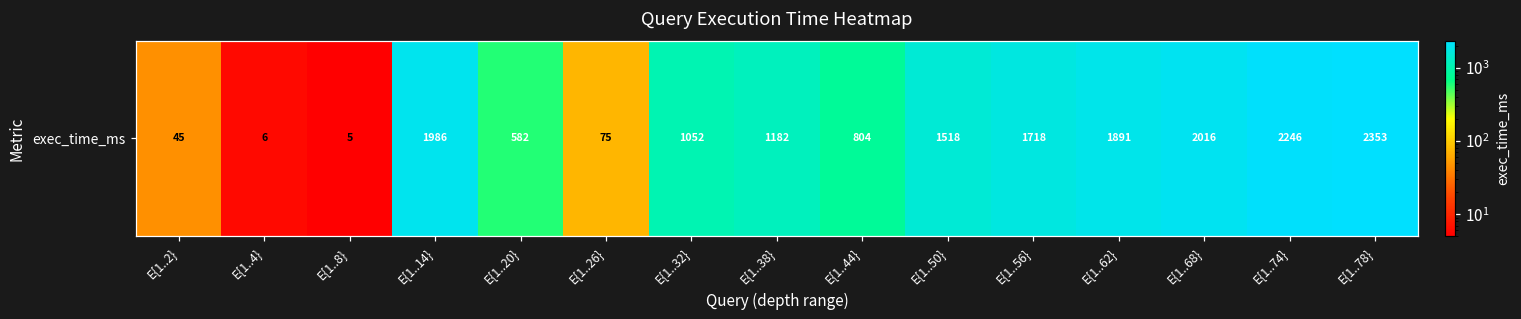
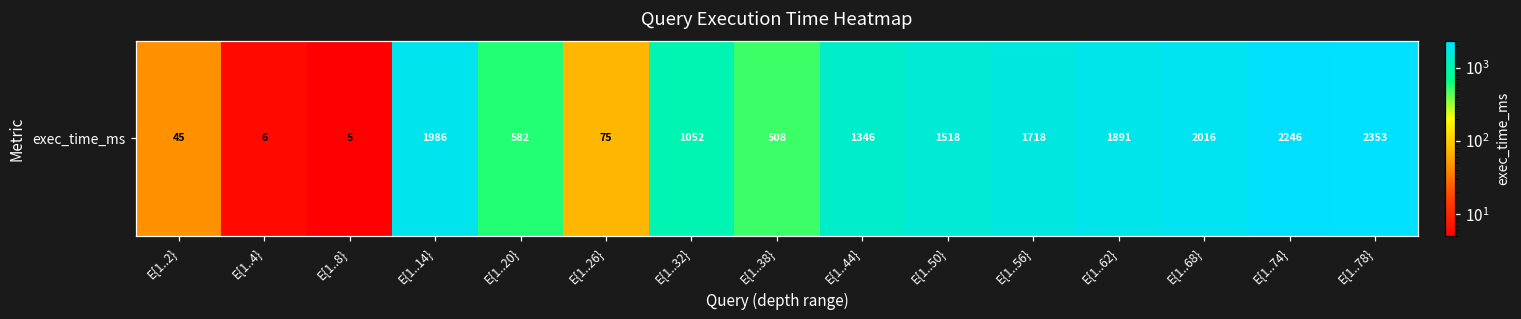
exec_time_ms, E{1..38}: 1182 -> 508
exec_time_ms, E{1..44}: 804 -> 1346
